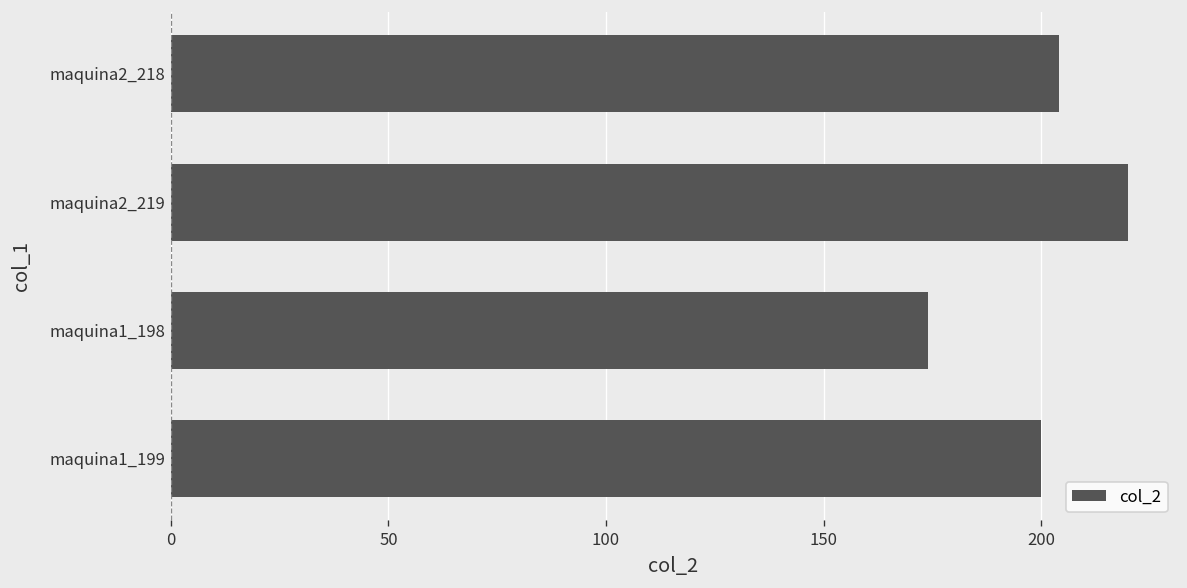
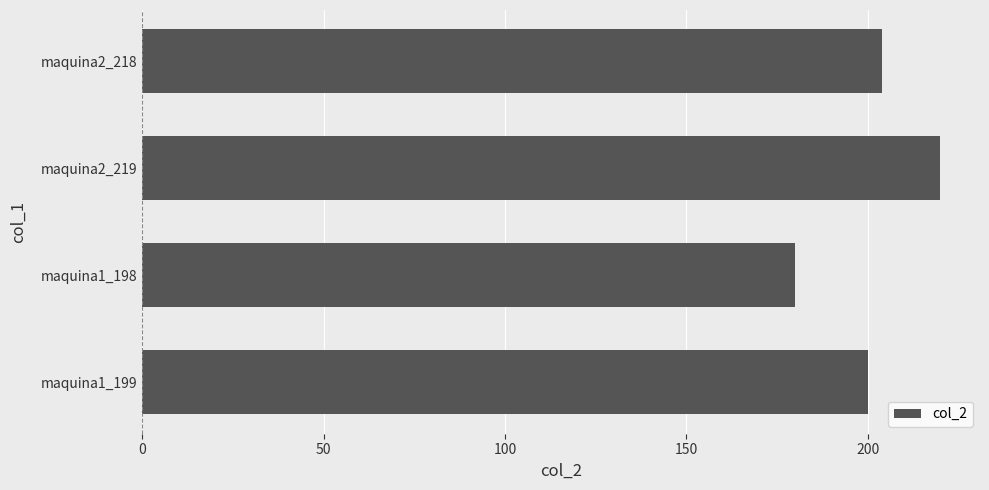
maquina1_198: 174 -> 180
